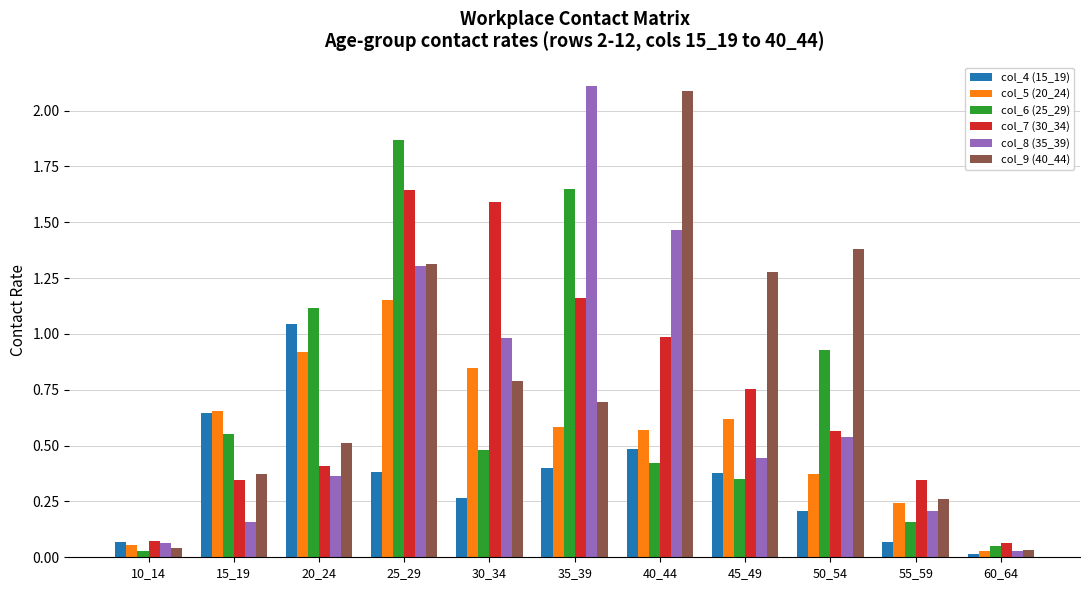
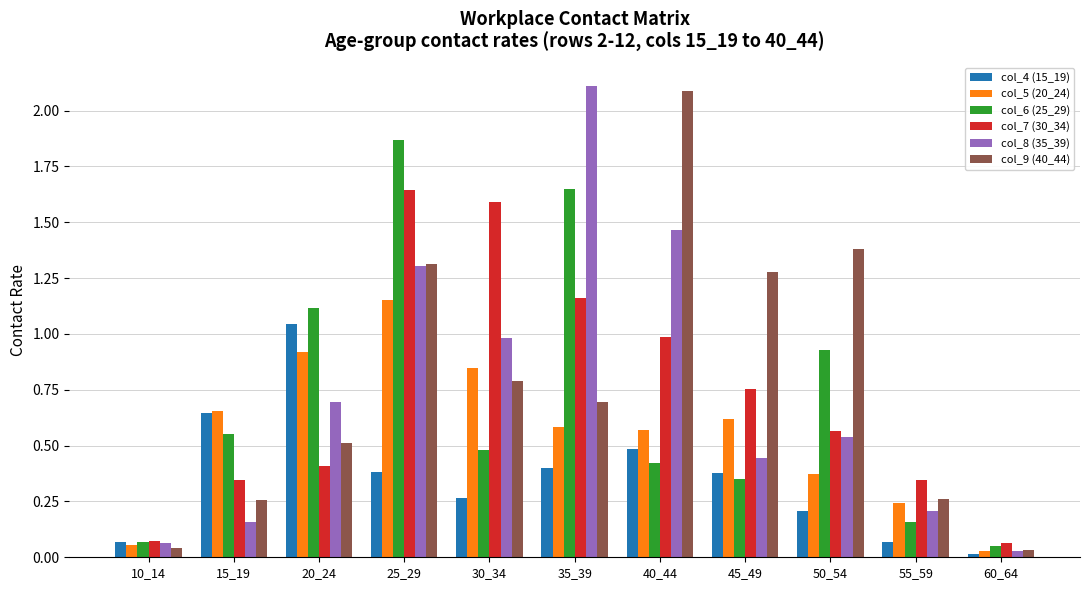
col_6 (25_29), 10_14: 0.03 -> 0.07
col_9 (40_44), 15_19: 0.37 -> 0.26
col_8 (35_39), 20_24: 0.36 -> 0.70
